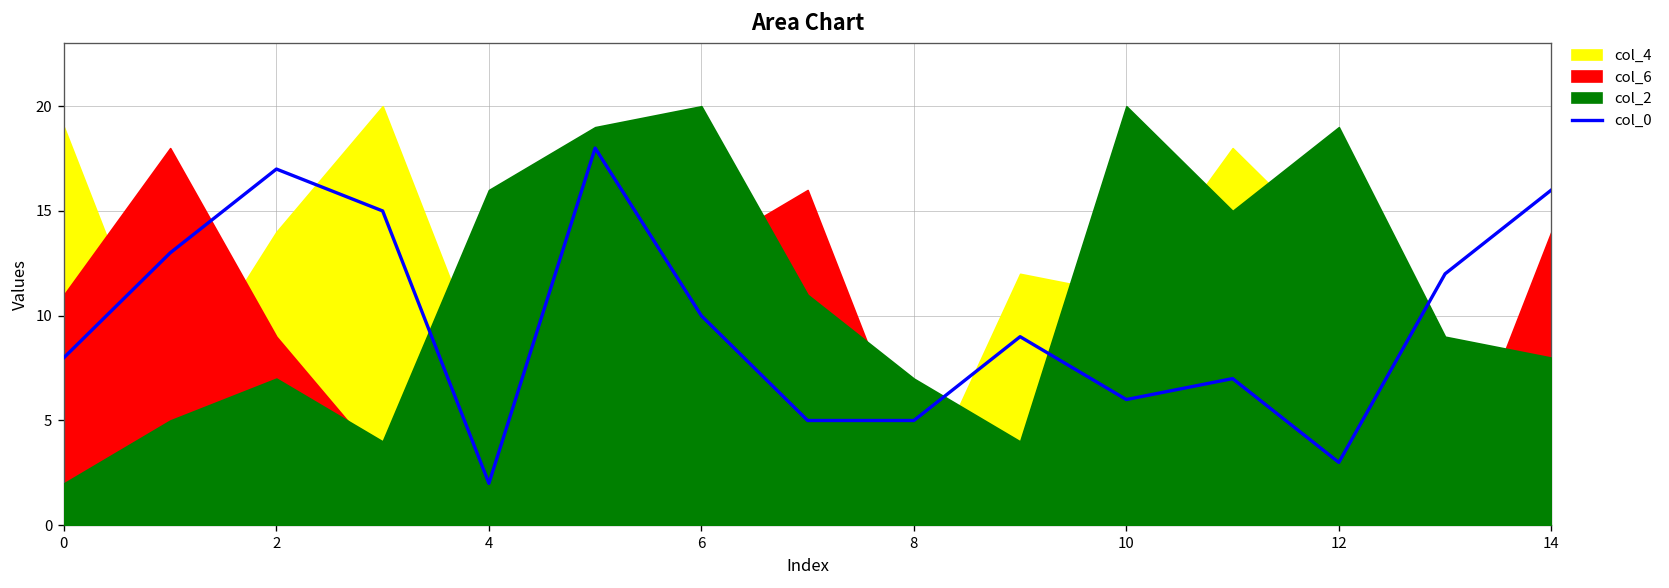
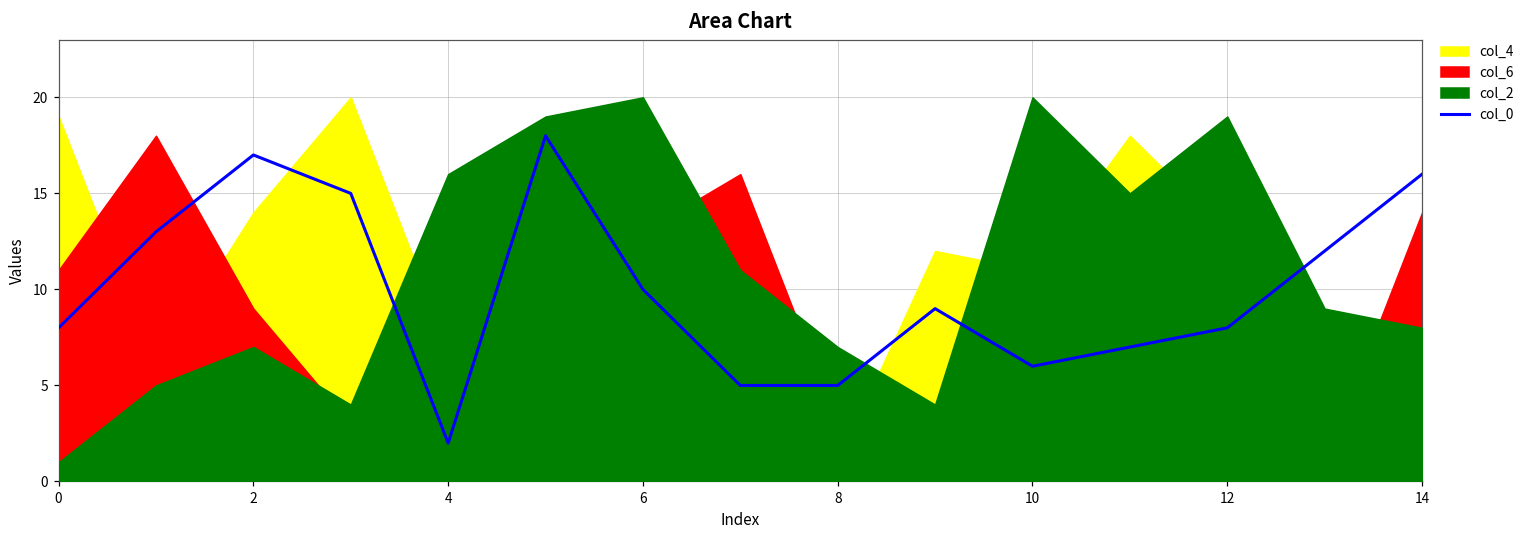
col_2, 0: 2 -> 1
col_0, 12: 3 -> 8
